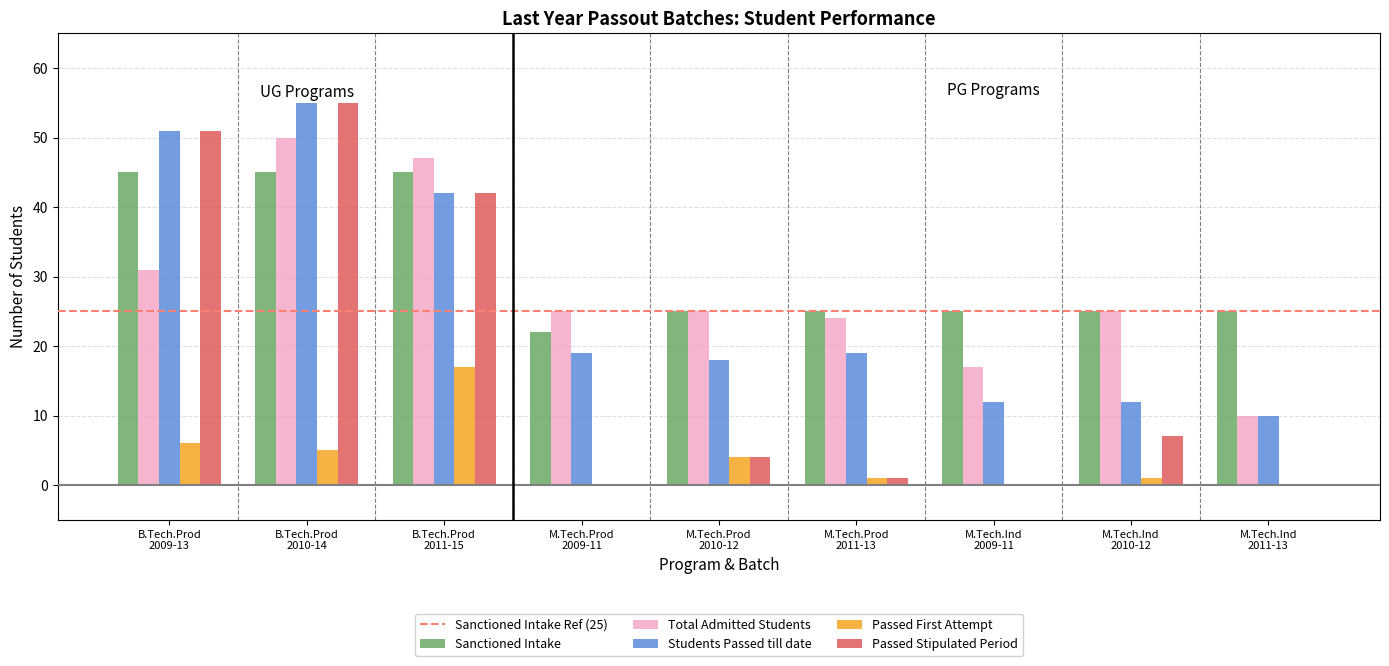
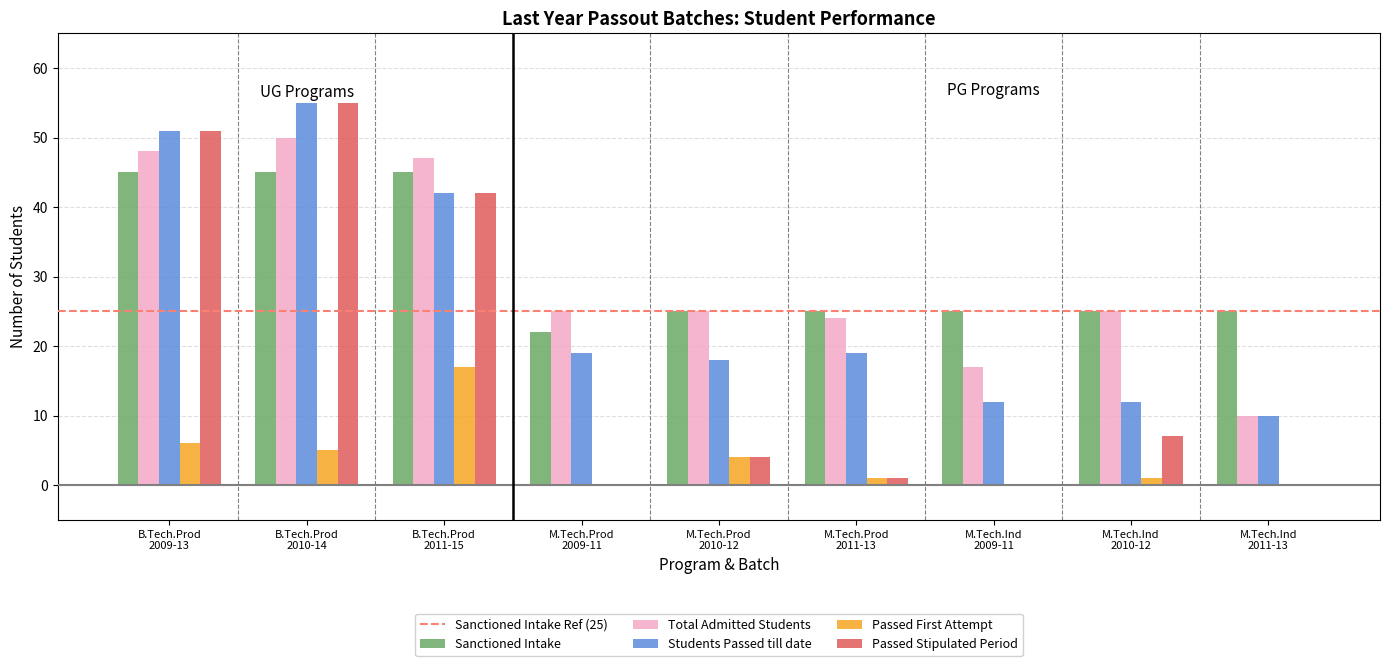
Total Admitted Students, B.Tech.Prod 2009-13: 31 -> 48
